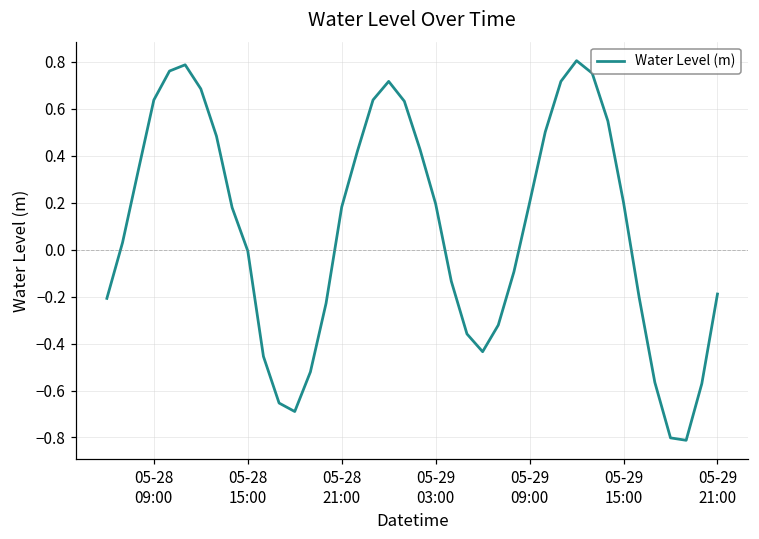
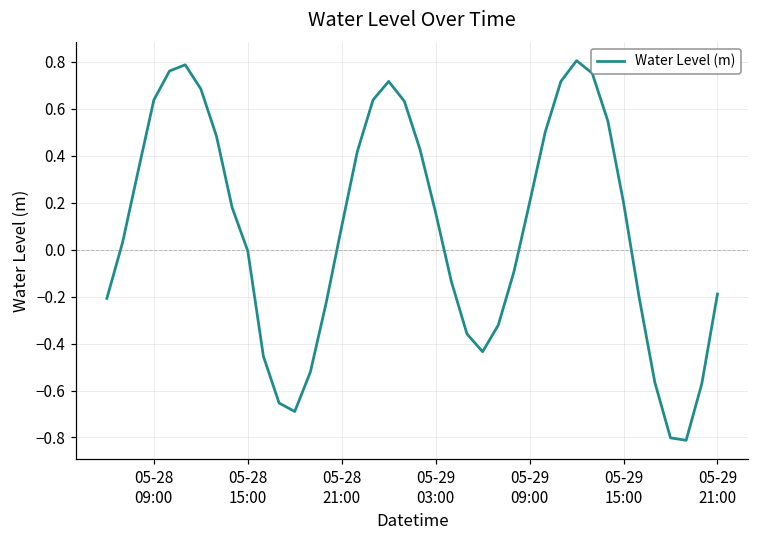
05-28 21:00: 0.18 -> 0.10
05-29 03:00: 0.19 -> 0.16
